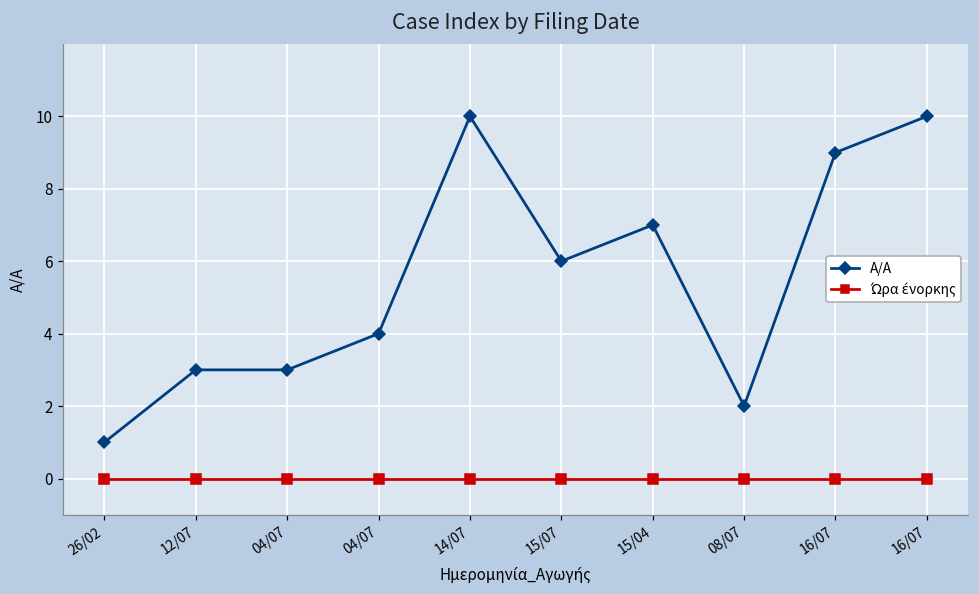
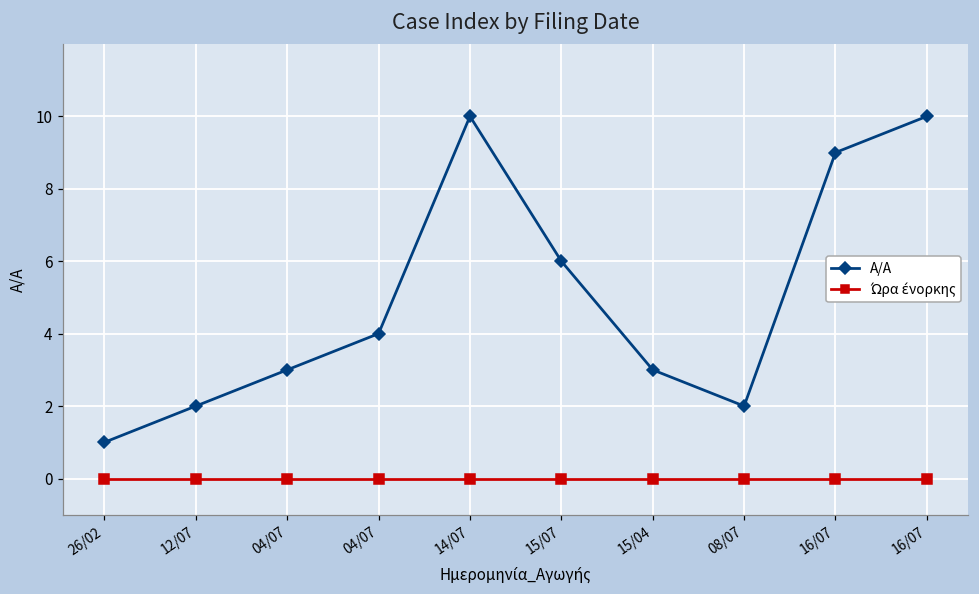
A/A, 12/07: 3 -> 2
A/A, 15/04: 7 -> 3
